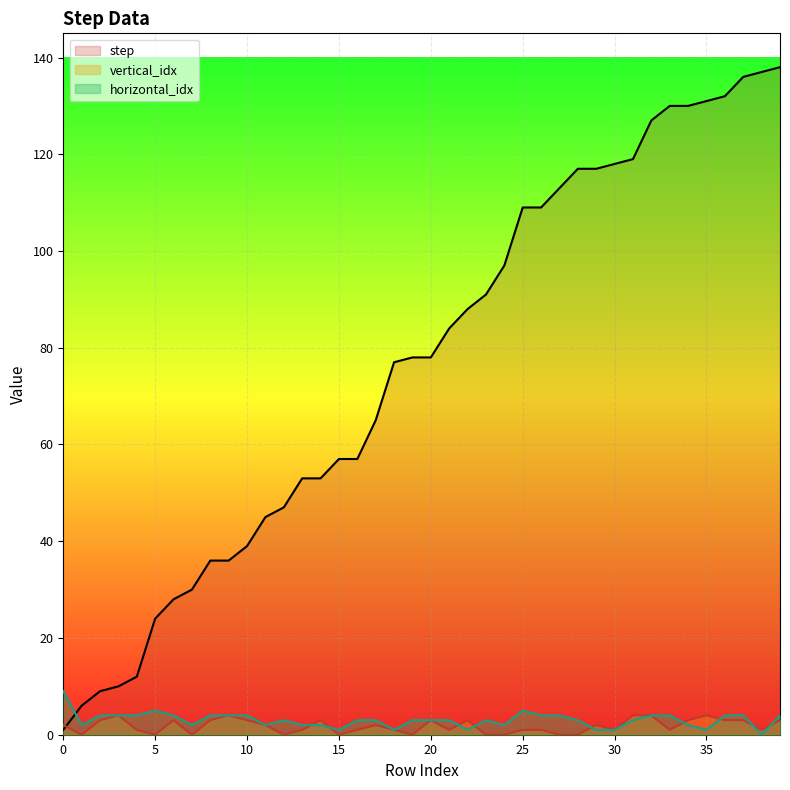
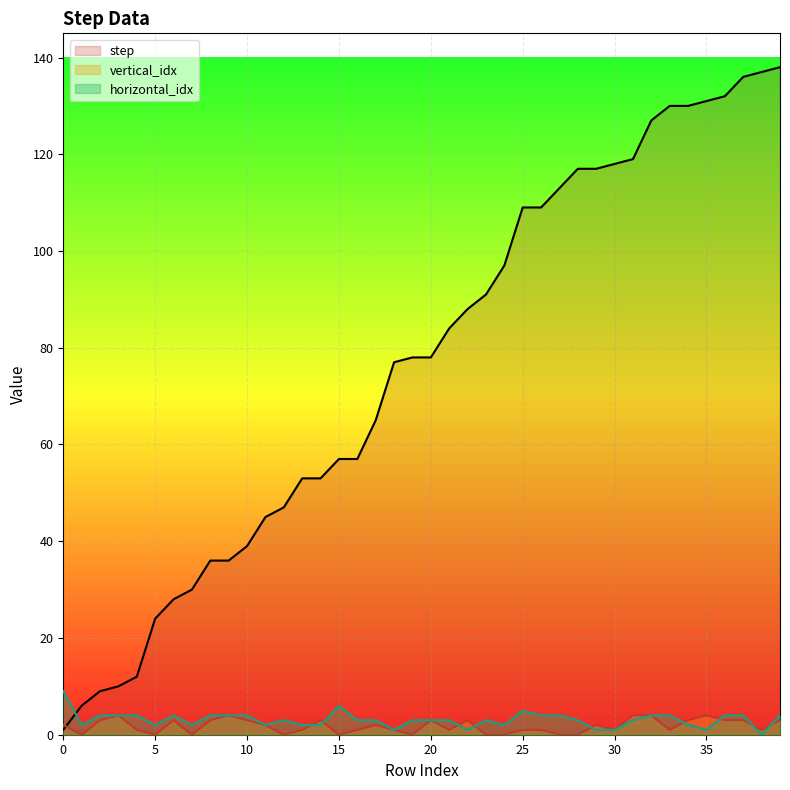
horizontal_idx, 5: 5 -> 2
horizontal_idx, 15: 1 -> 6
